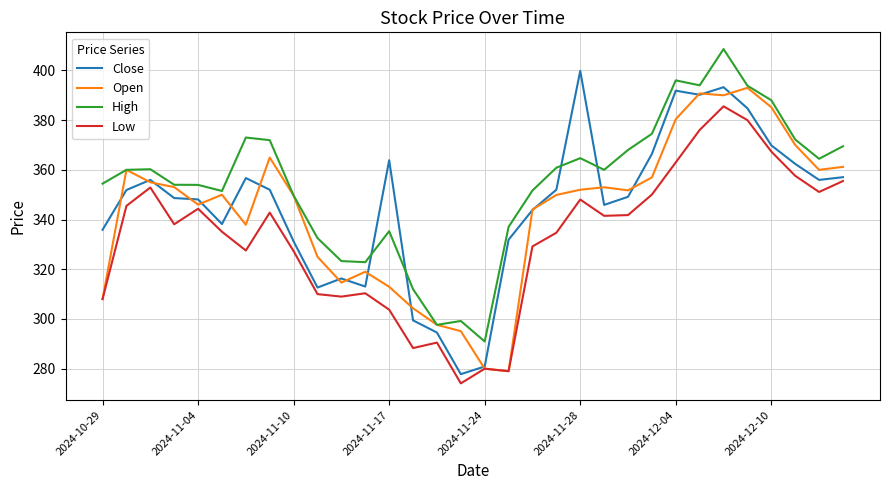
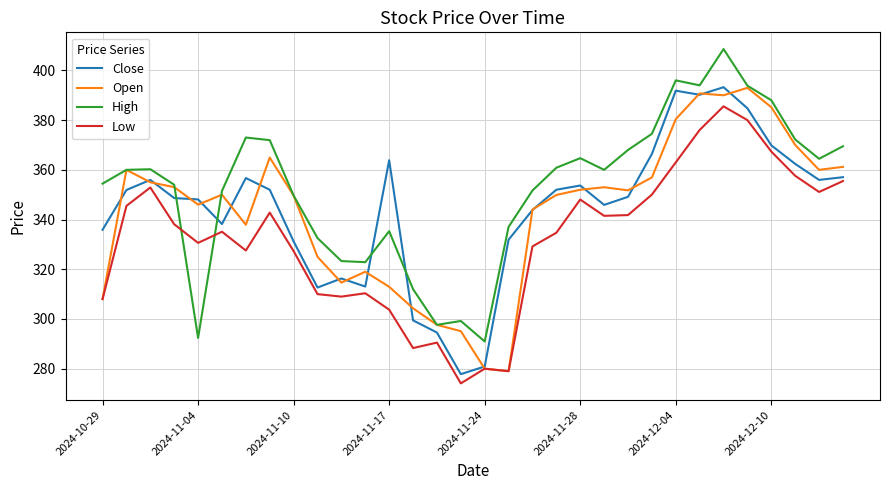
High, 2024-11-04: 354 -> 292
Low, 2024-11-04: 344 -> 331
Close, 2024-11-28: 400 -> 354
